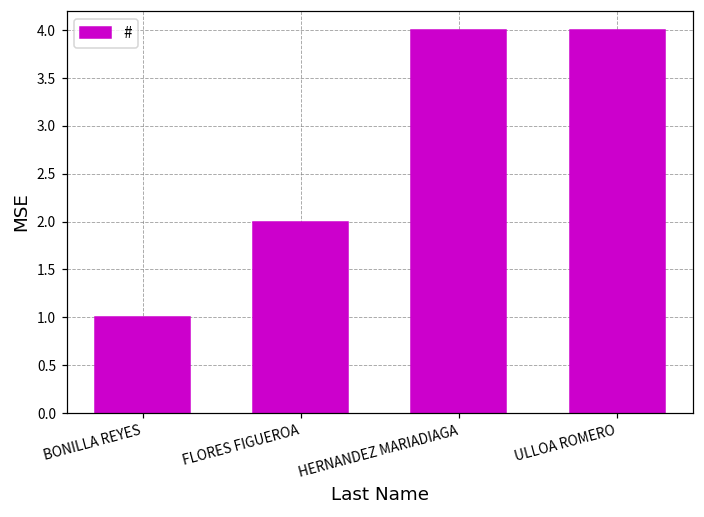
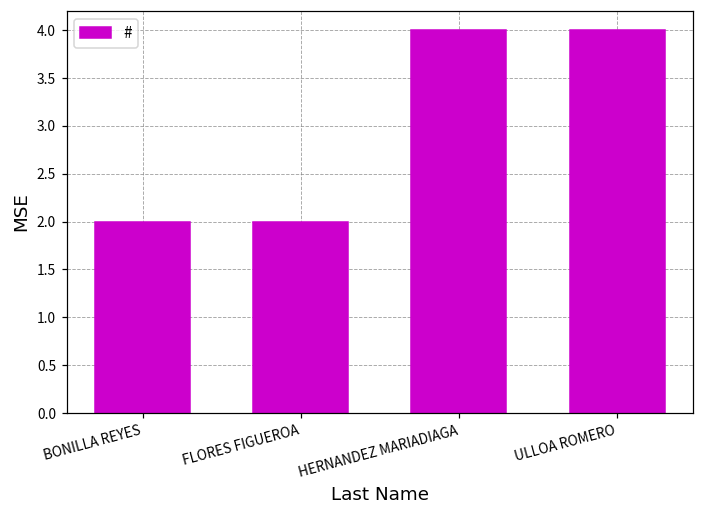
BONILLA REYES: 1 -> 2
